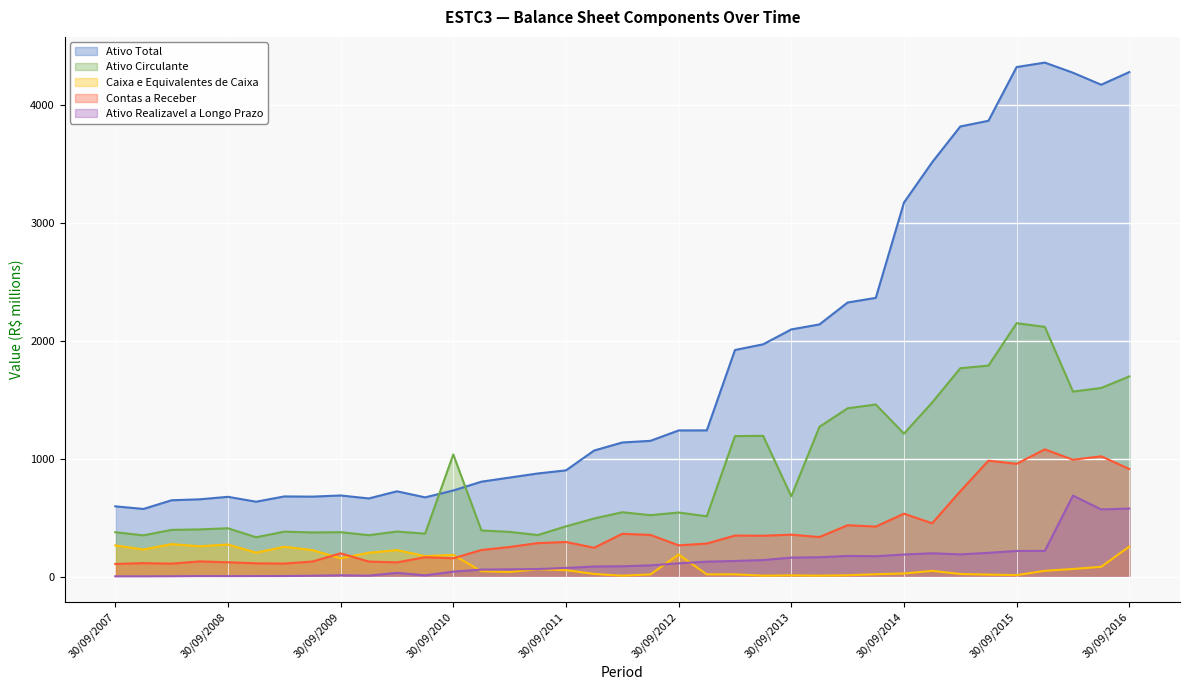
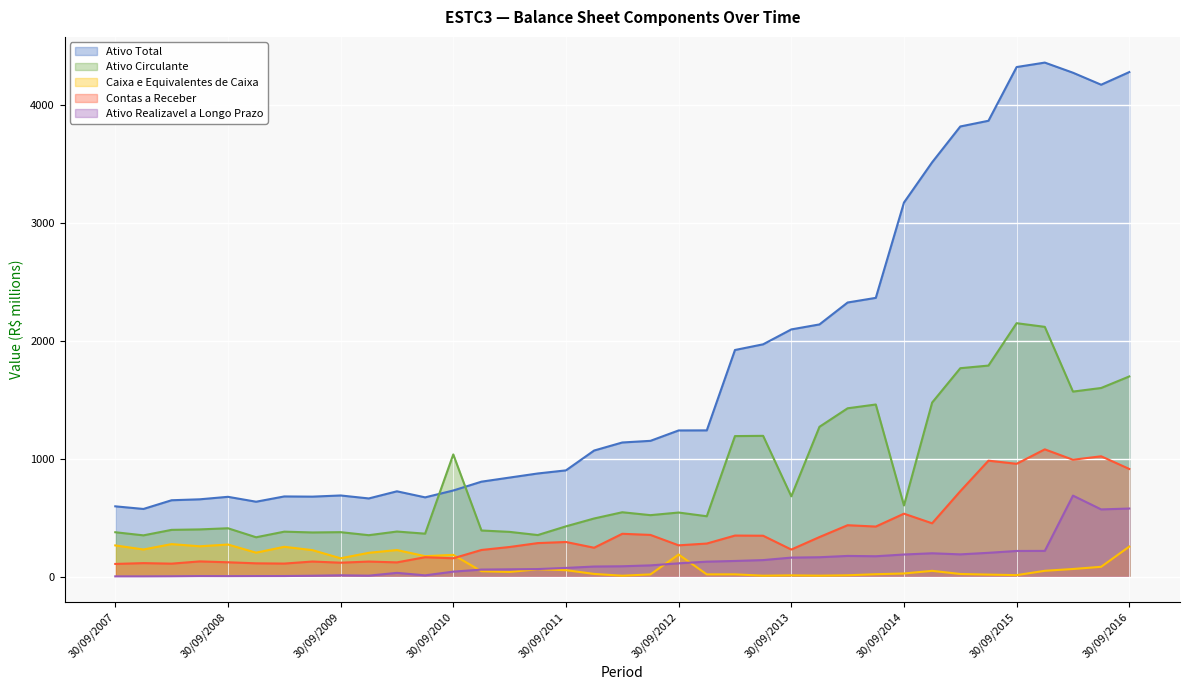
Contas a Receber, 30/09/2009: 200 -> 120
Contas a Receber, 30/09/2013: 360 -> 230
Ativo Circulante, 30/09/2014: 1210 -> 600
